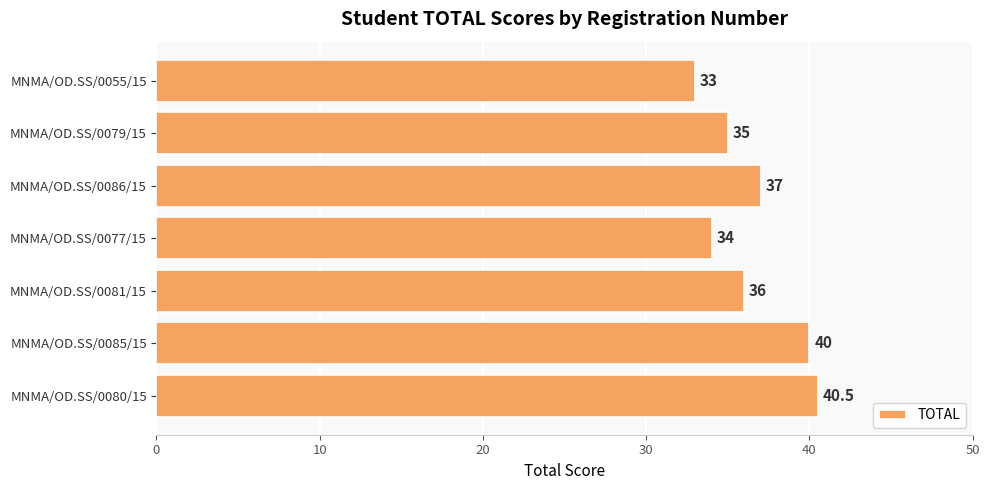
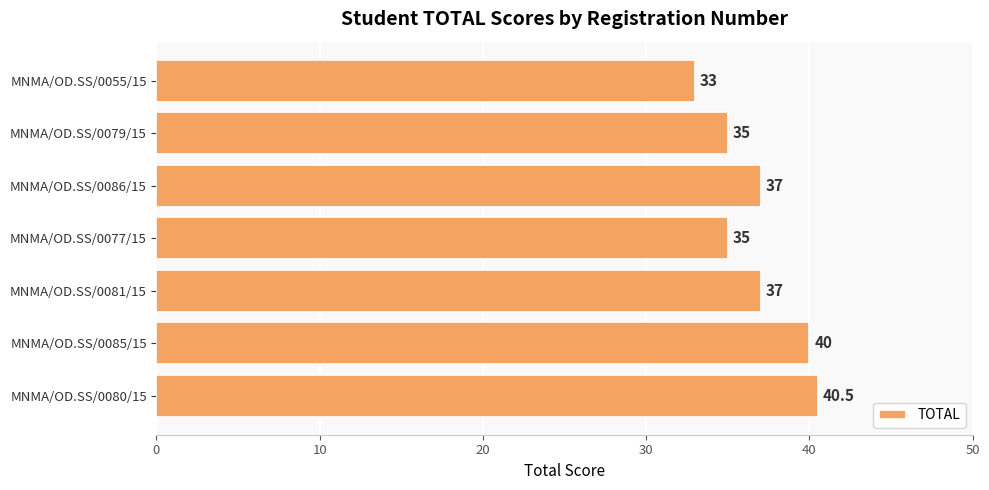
MNMA/OD.SS/0077/15: 34 -> 35
MNMA/OD.SS/0081/15: 36 -> 37
